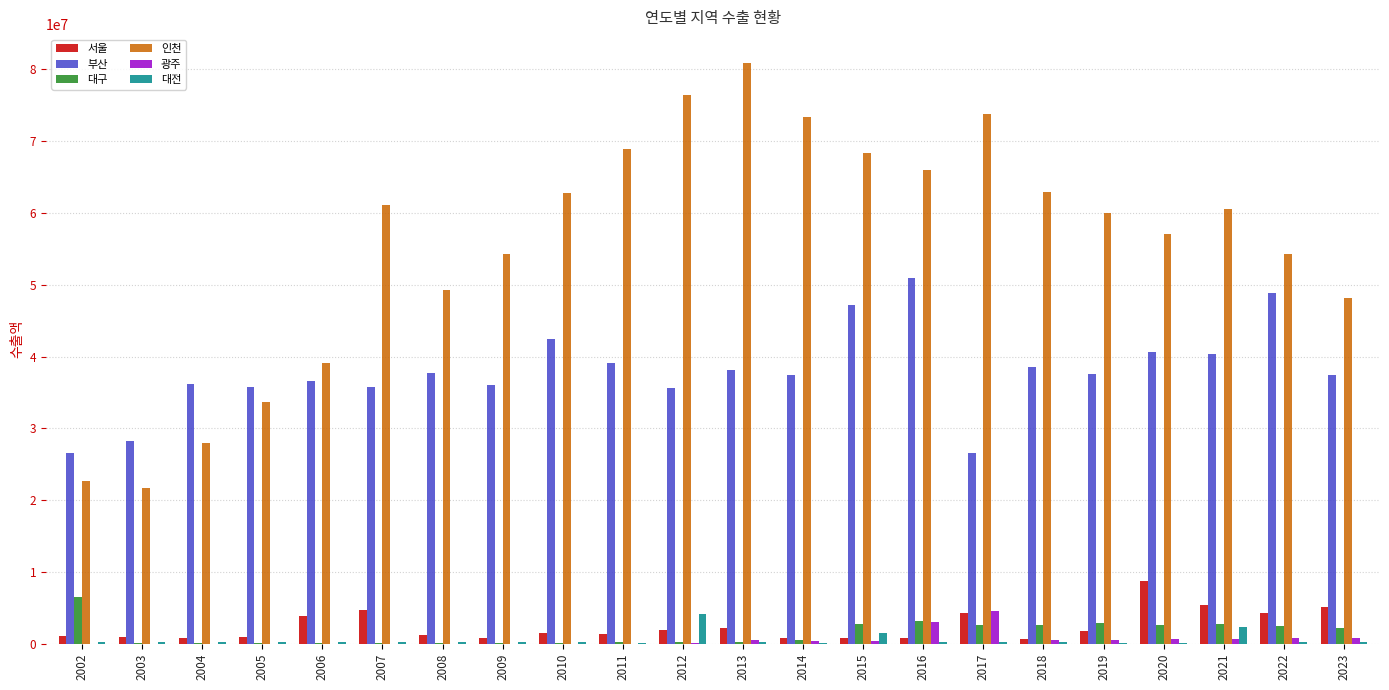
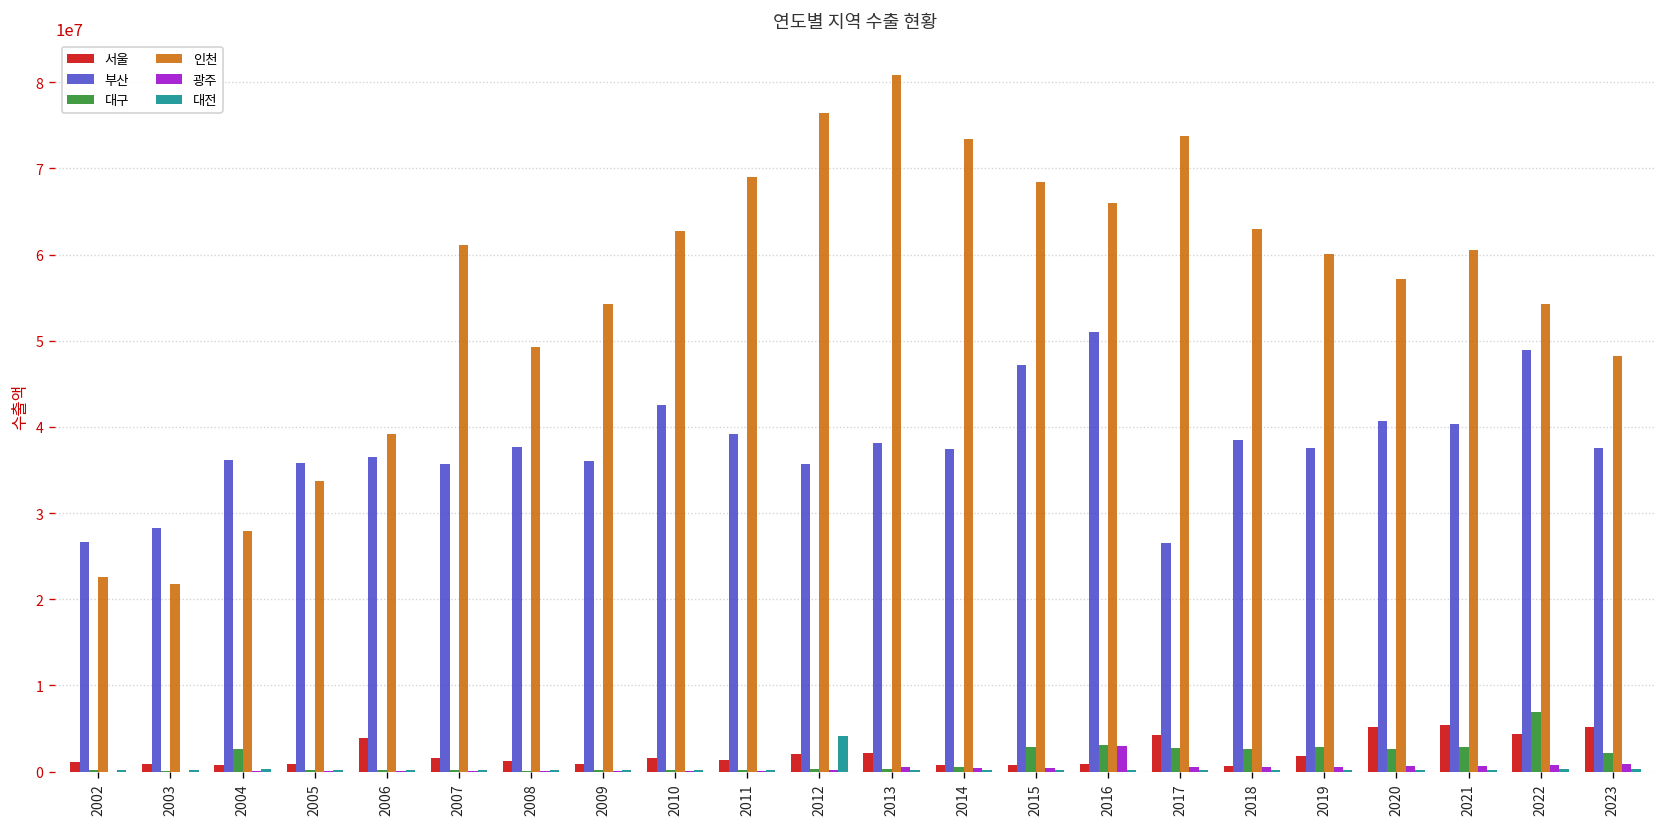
대구, 2002: 7000000 -> 0
대구, 2004: 0 -> 3000000
서울, 2007: 5000000 -> 2000000
대전, 2015: 1000000 -> 0
광주, 2017: 5000000 -> 0
서울, 2020: 9000000 -> 5000000
대전, 2021: 2000000 -> 0
대구, 2022: 2000000 -> 7000000
